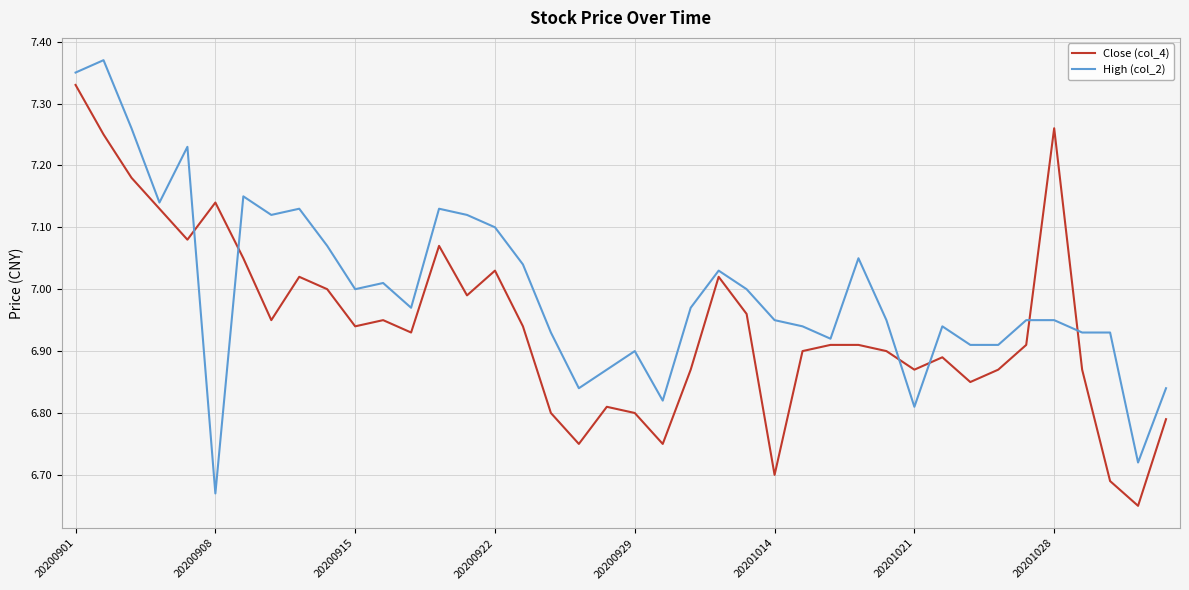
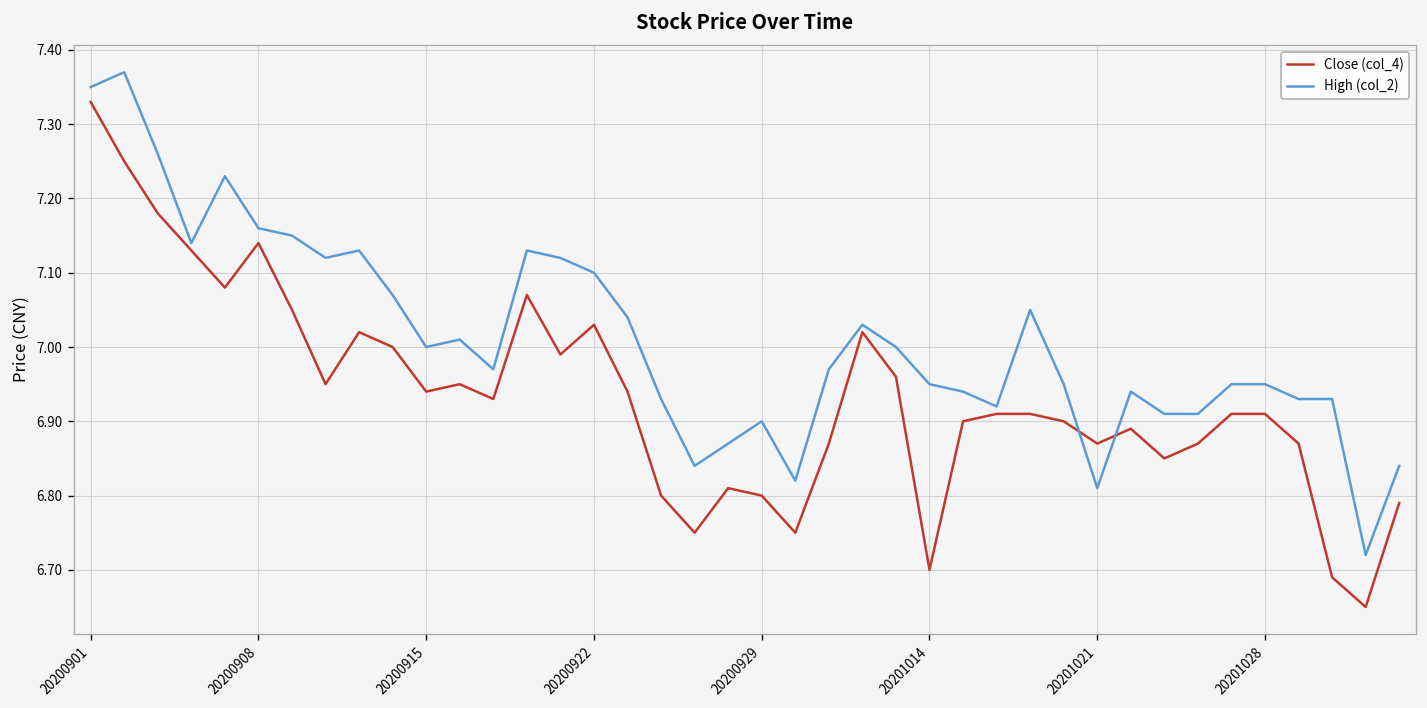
High (col_2), 20200908: 6.67 -> 7.16
Close (col_4), 20201028: 7.26 -> 6.91
